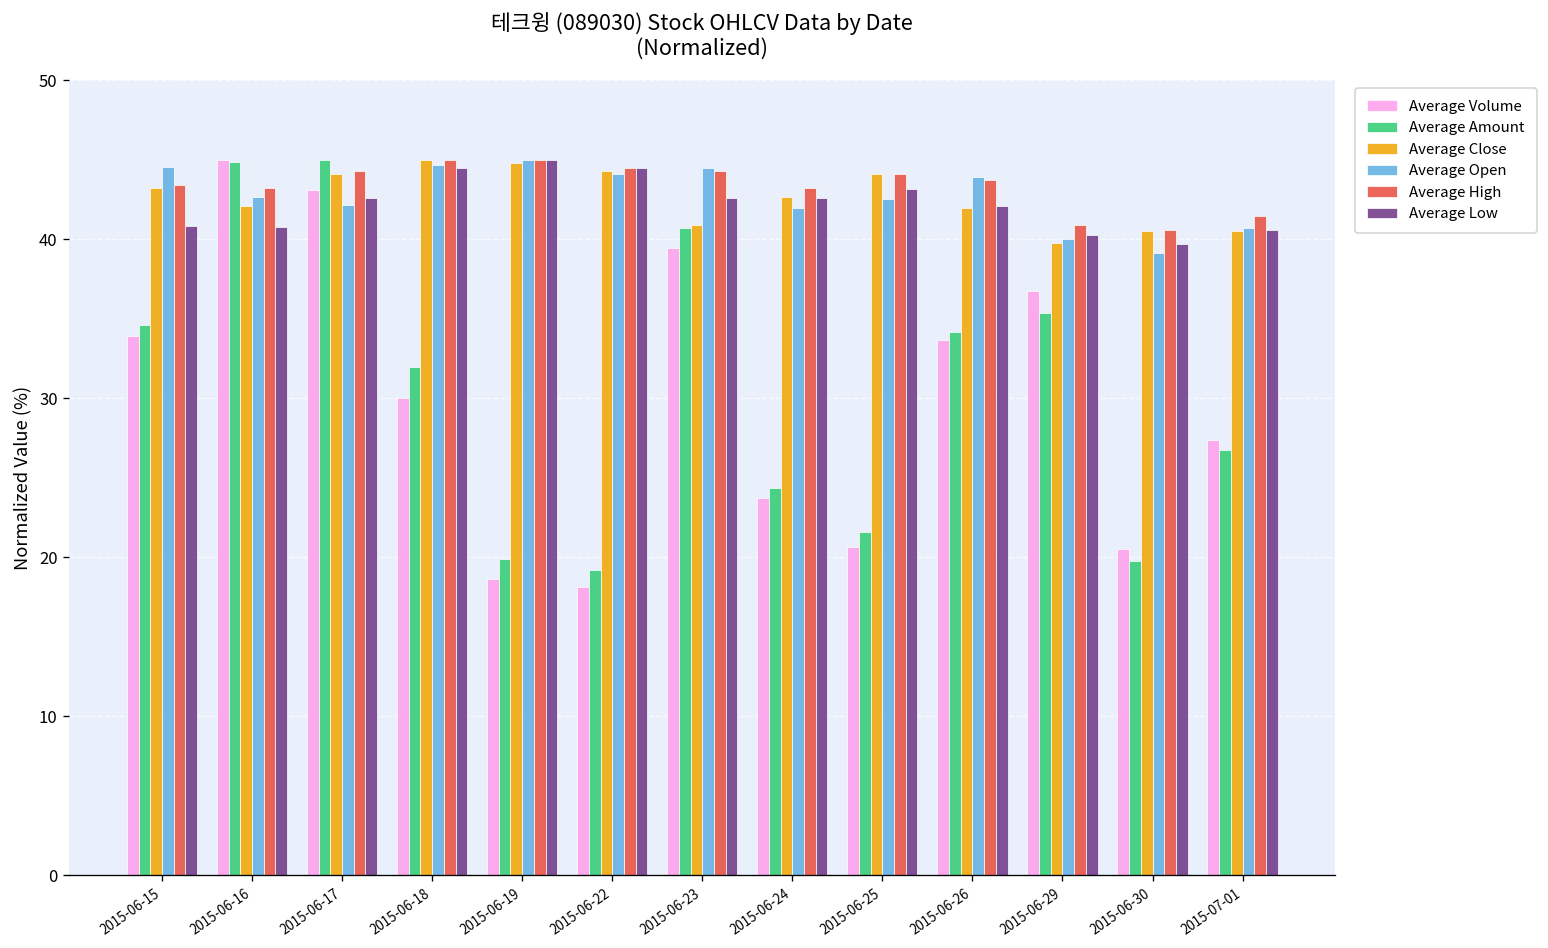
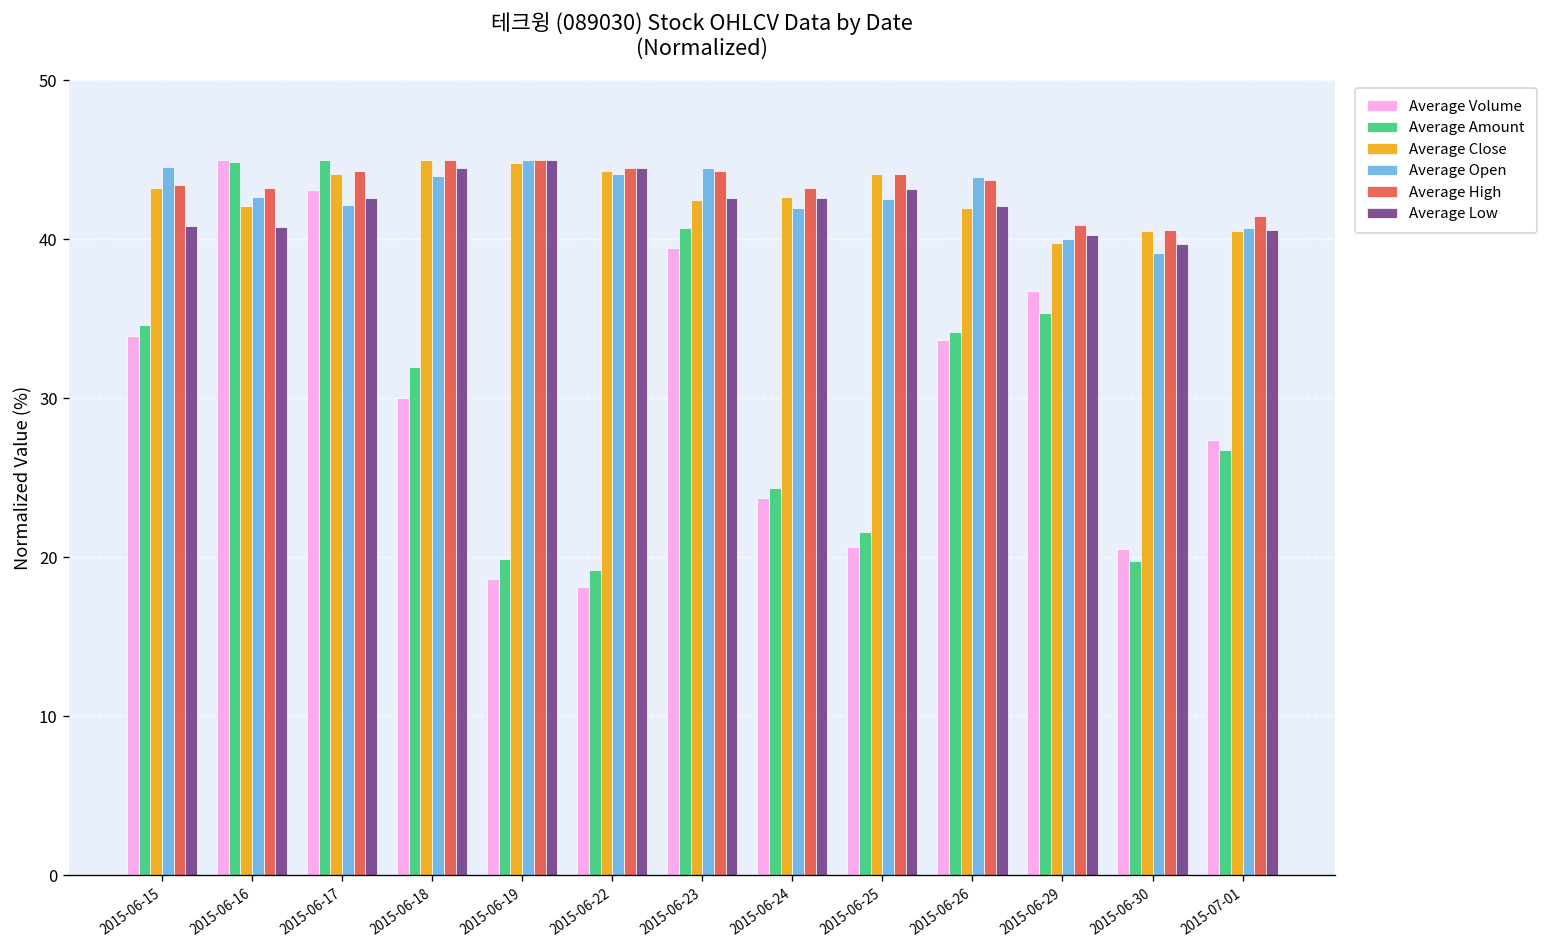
Average Open, 2015-06-18: 44.6 -> 44.0
Average Close, 2015-06-23: 40.9 -> 42.5
